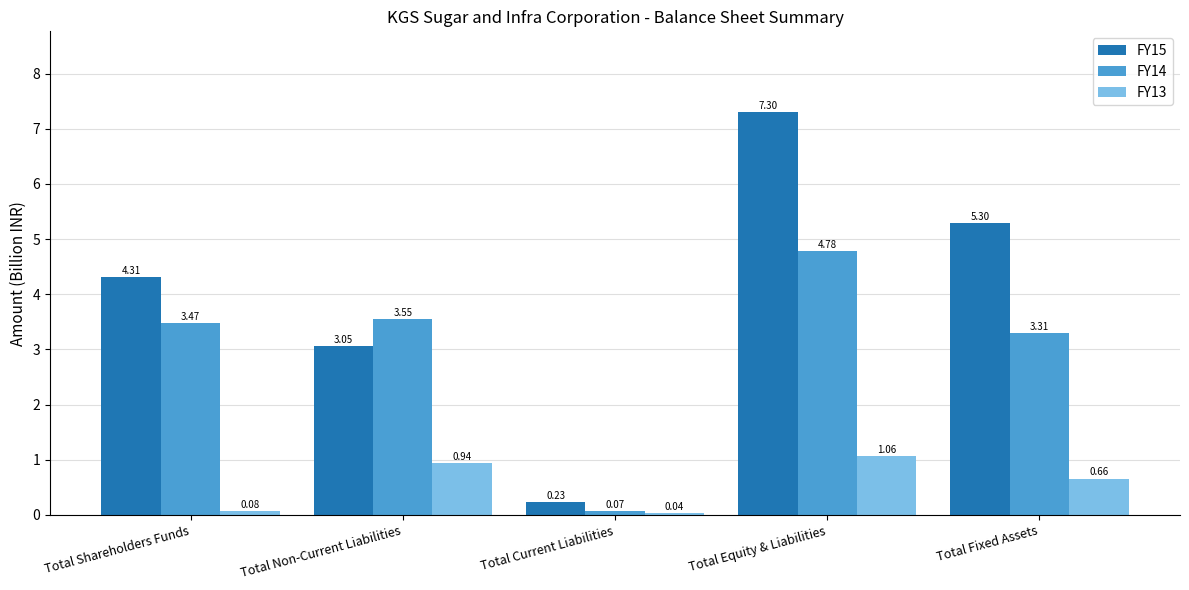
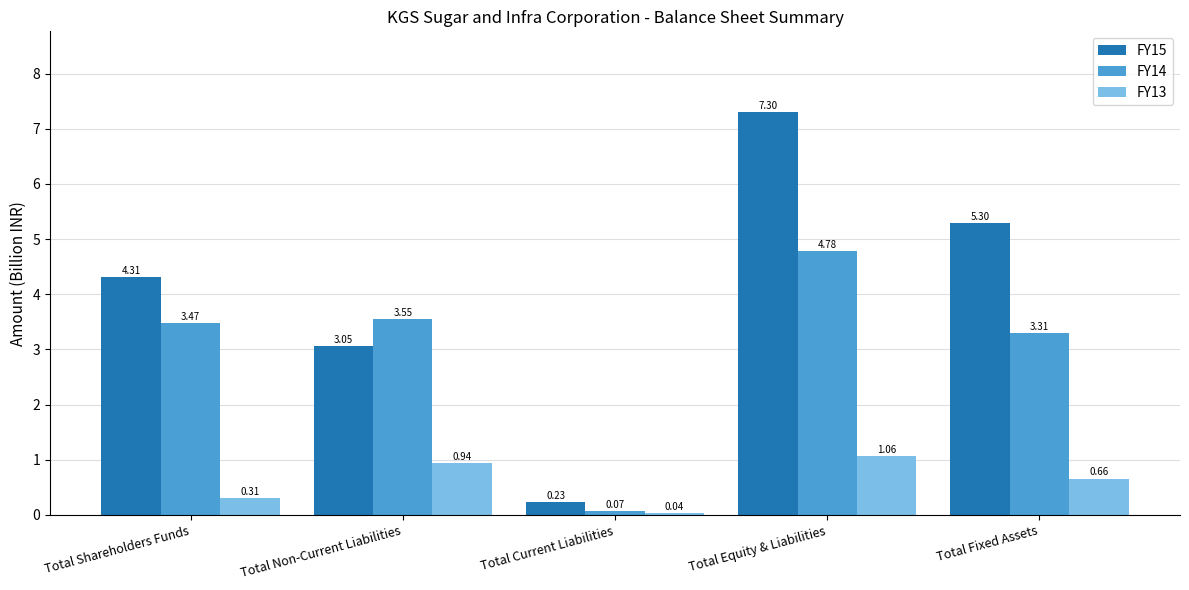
FY13, Total Shareholders Funds: 0.08 -> 0.31
